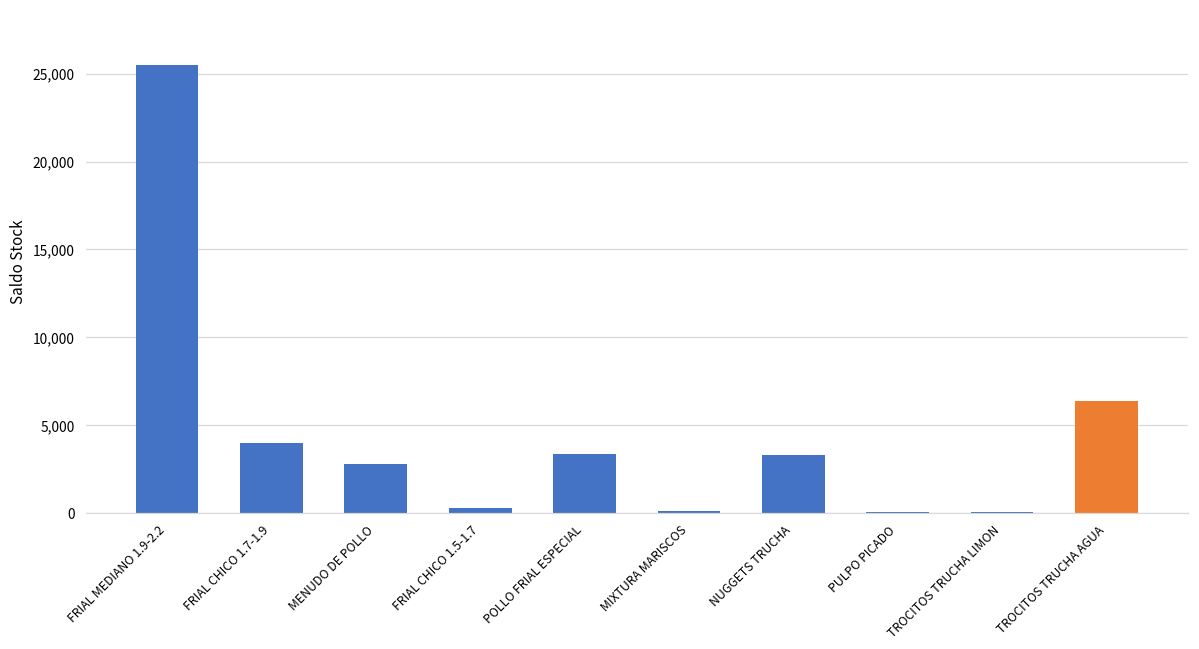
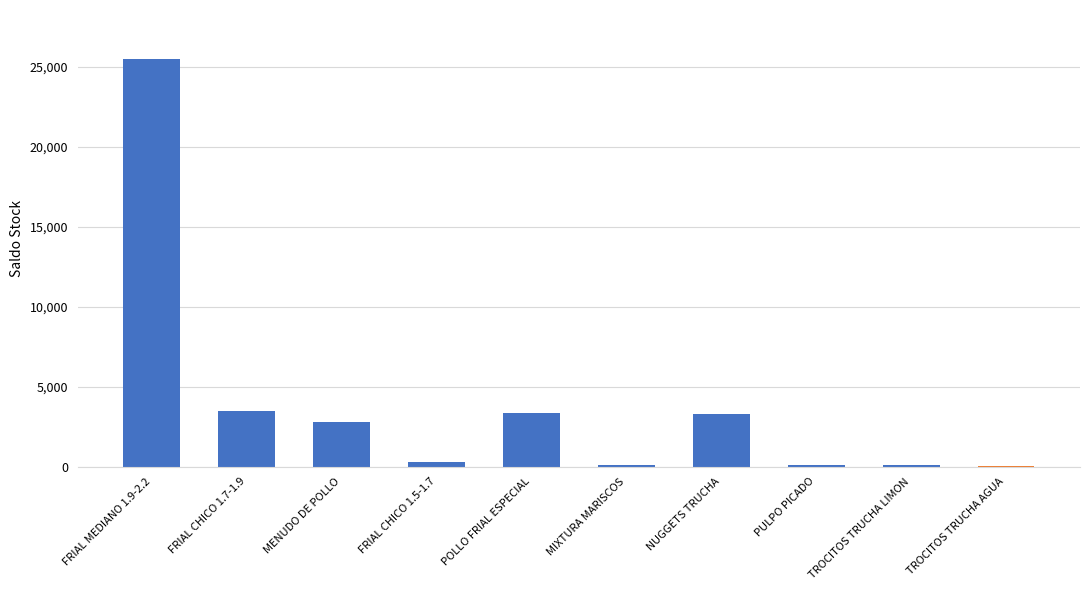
FRIAL CHICO 1.7-1.9: 4,000 -> 3,500
TROCITOS TRUCHA AGUA: 6,400 -> 100
